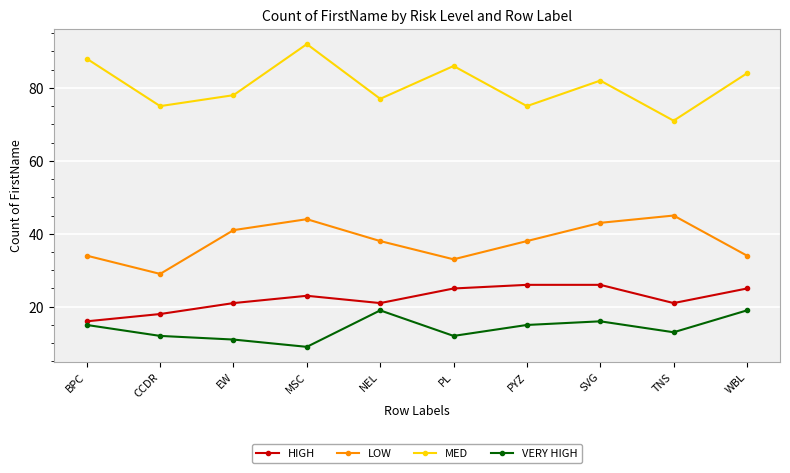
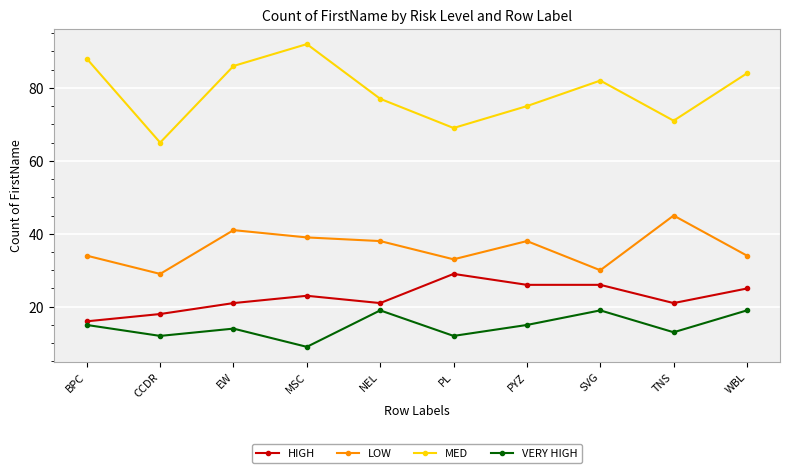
MED, CCDR: 75 -> 65
MED, EW: 78 -> 86
VERY HIGH, EW: 11 -> 14
LOW, MSC: 44 -> 39
HIGH, PL: 25 -> 29
MED, PL: 86 -> 69
LOW, SVG: 43 -> 30
VERY HIGH, SVG: 16 -> 19
